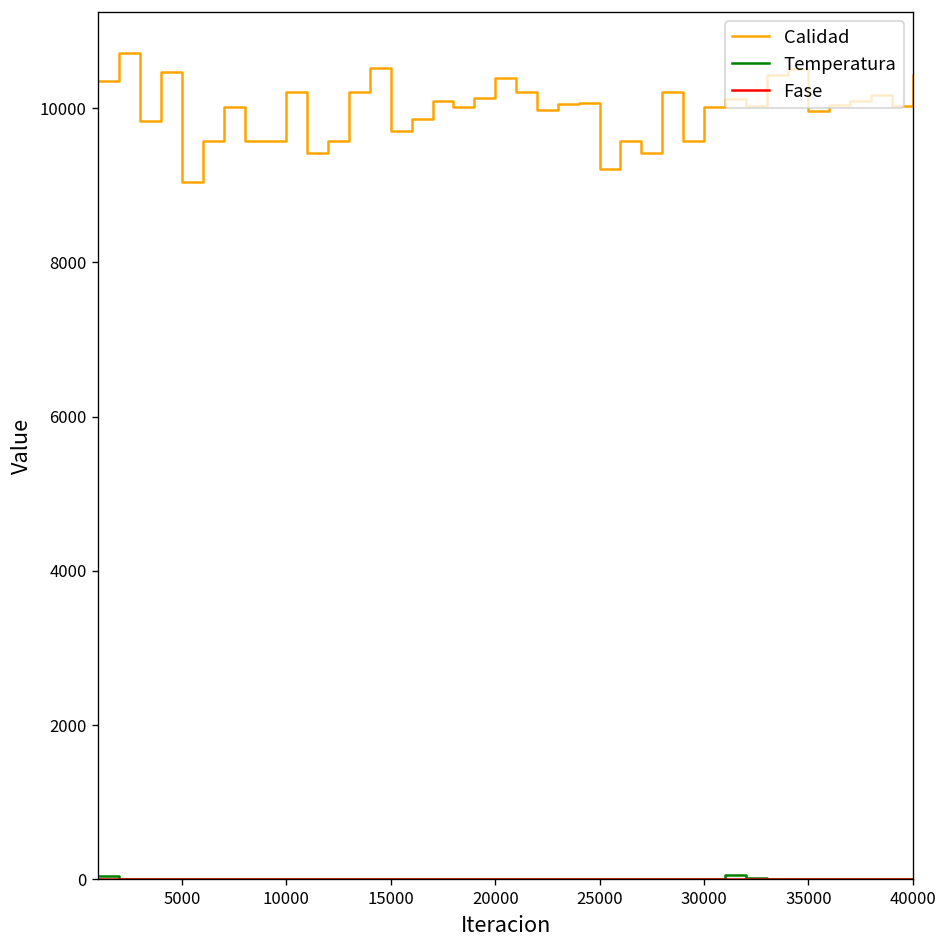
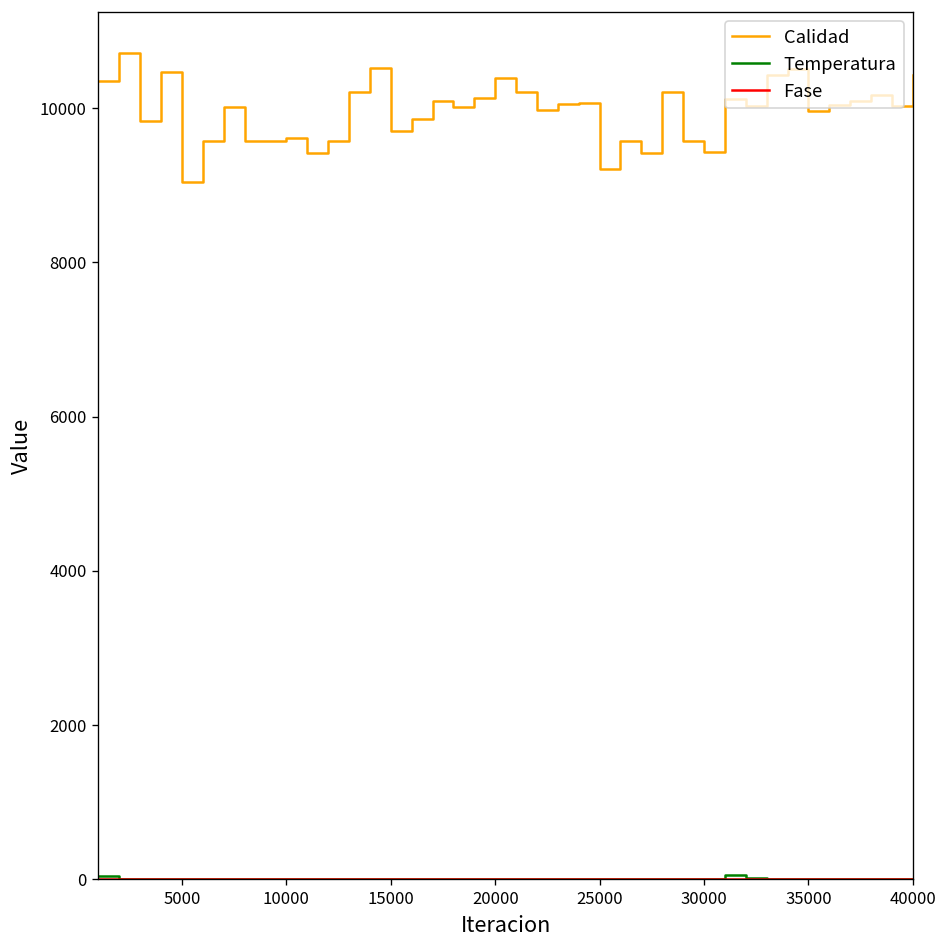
Calidad, 10000: 10200 -> 9600
Calidad, 30000: 10000 -> 9400
